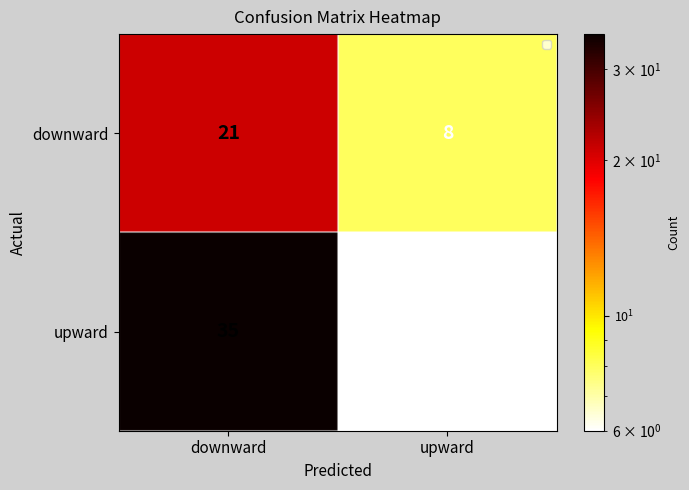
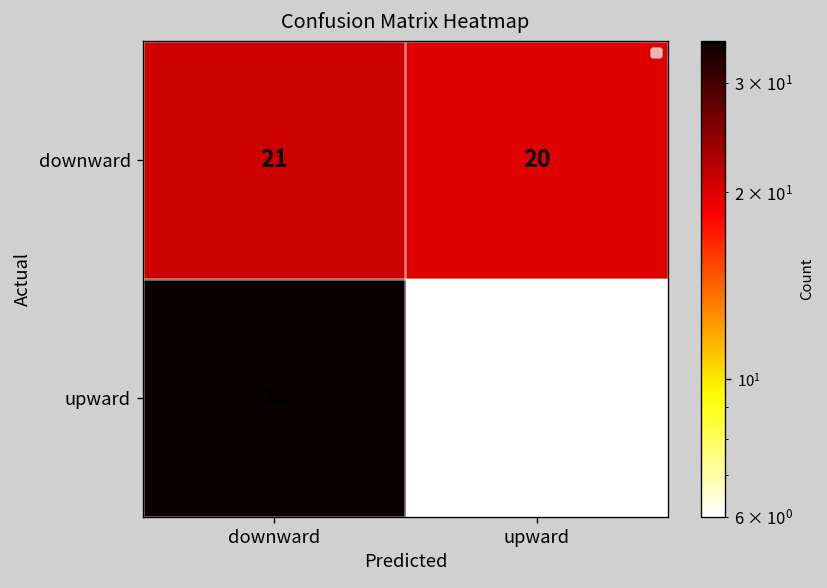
downward, upward: 8 -> 20
